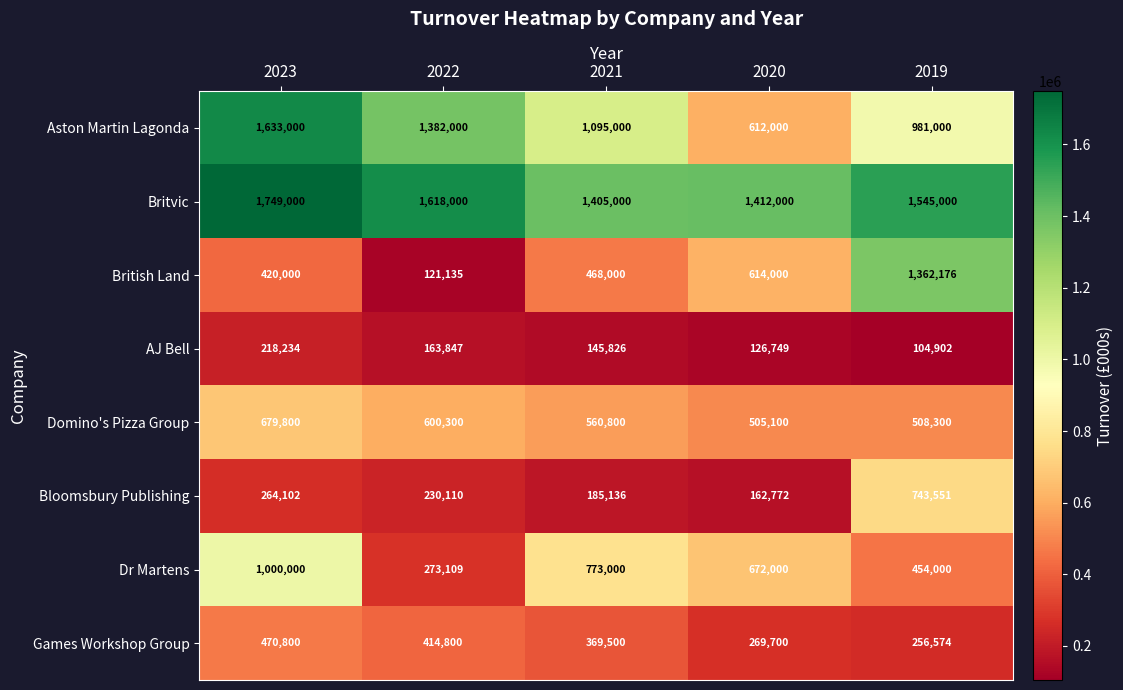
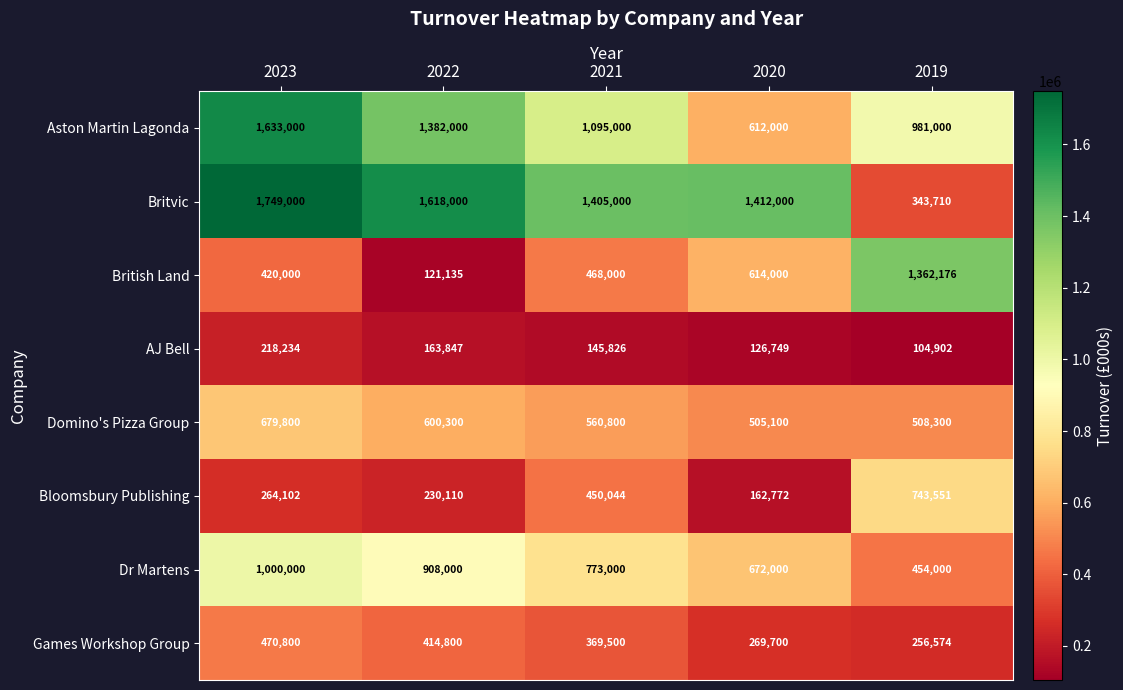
Britvic, 2019: 1,545,000 -> 343,710
Bloomsbury Publishing, 2021: 185,136 -> 450,044
Dr Martens, 2022: 273,109 -> 908,000
